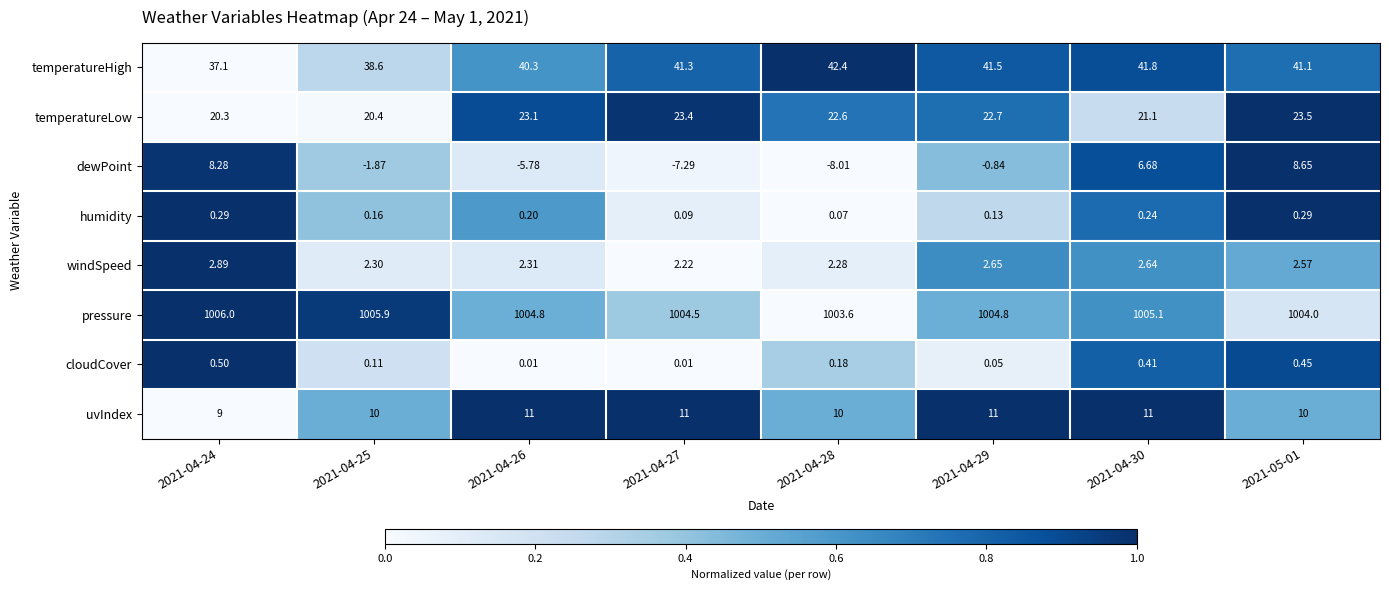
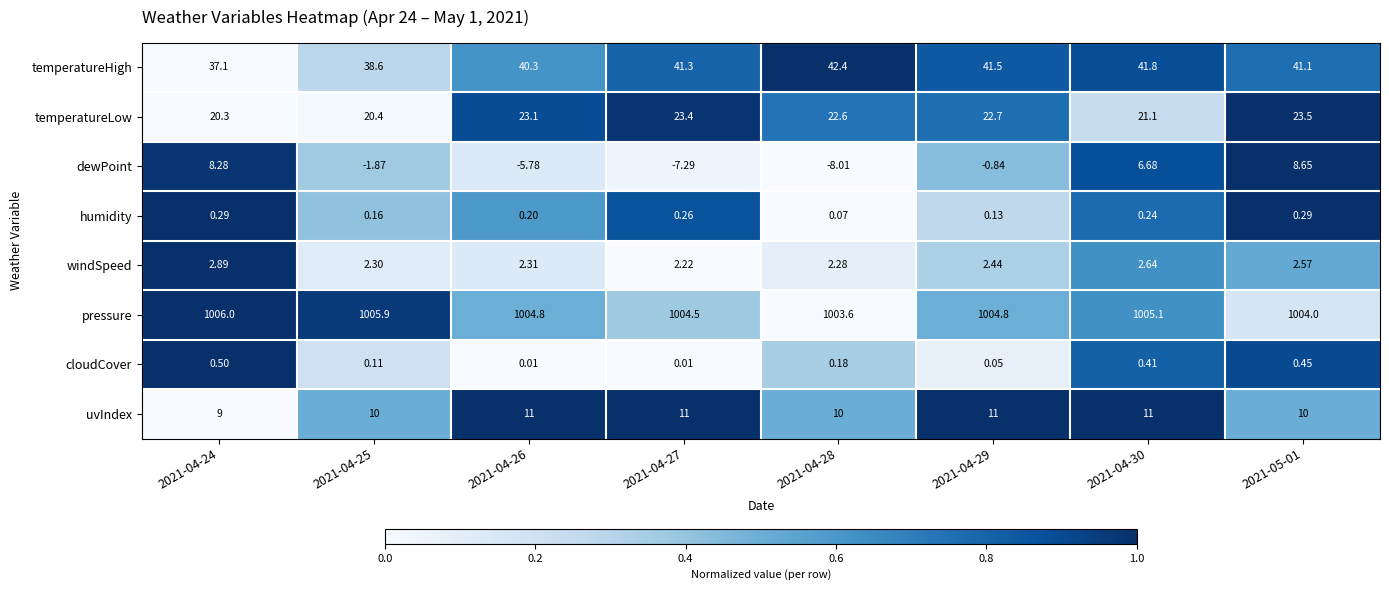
humidity, 2021-04-27: 0.09 -> 0.26
windSpeed, 2021-04-29: 2.65 -> 2.44
